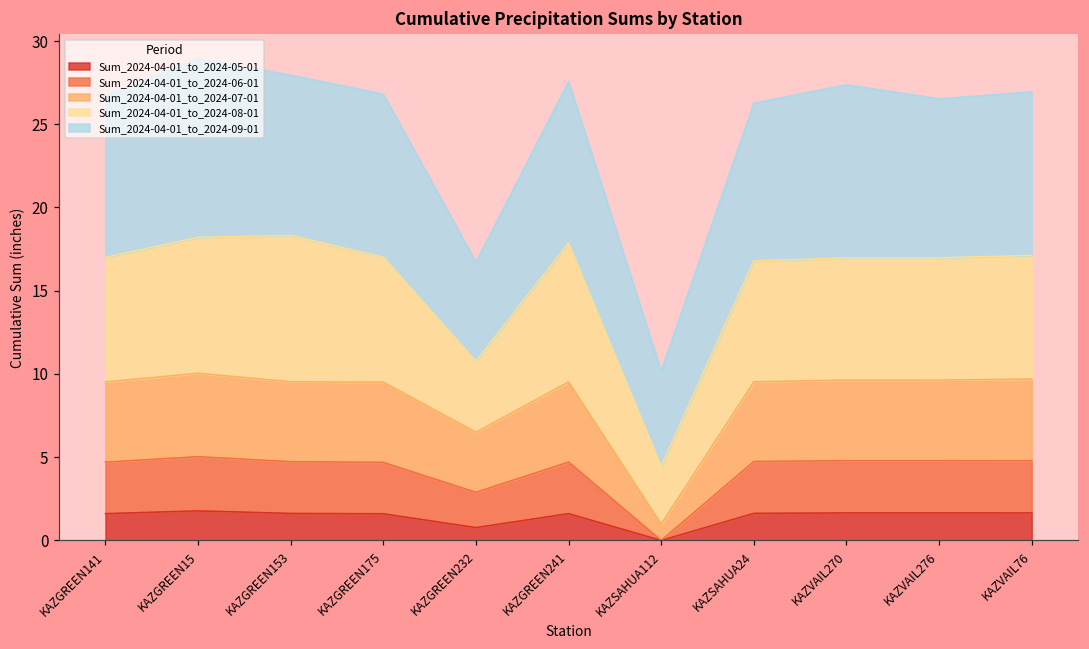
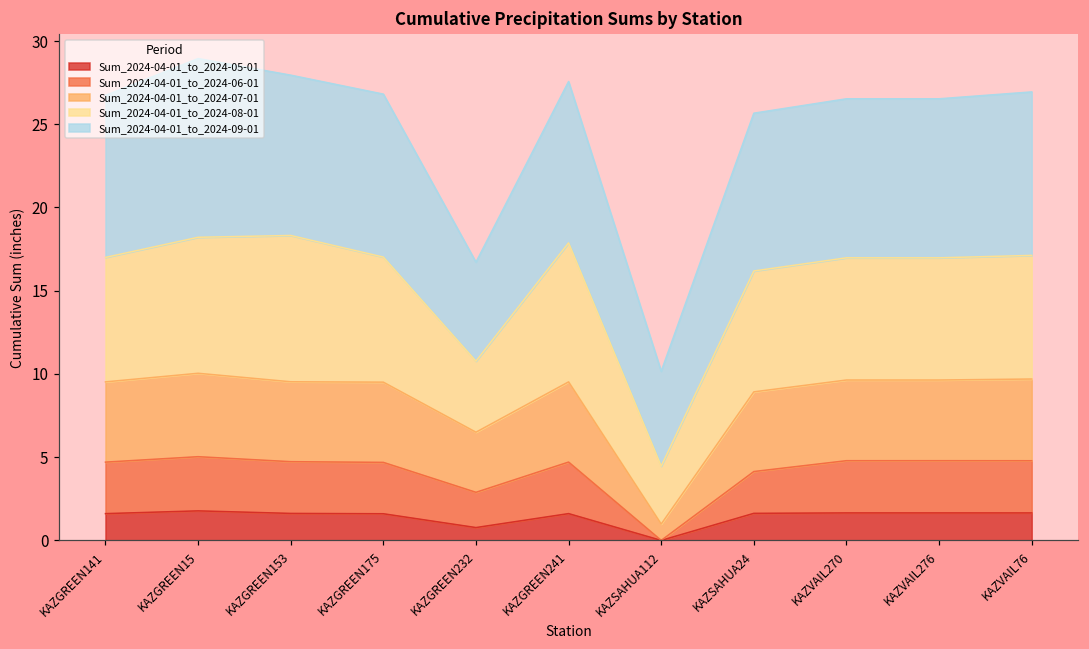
Sum_2024-04-01_to_2024-06-01, KAZSAHUA24: 3.1 -> 2.5
Sum_2024-04-01_to_2024-09-01, KAZVAIL270: 10.4 -> 9.6
